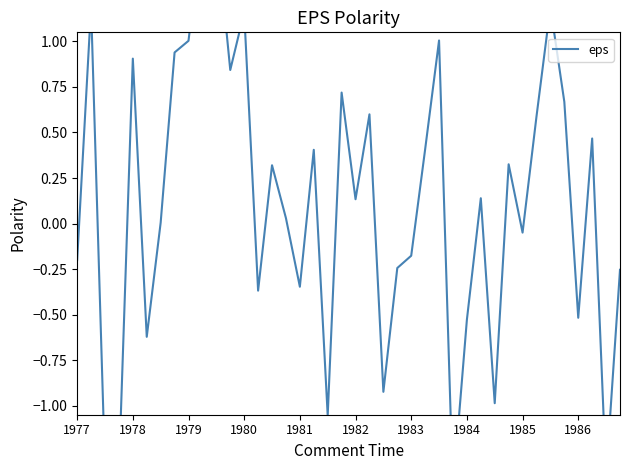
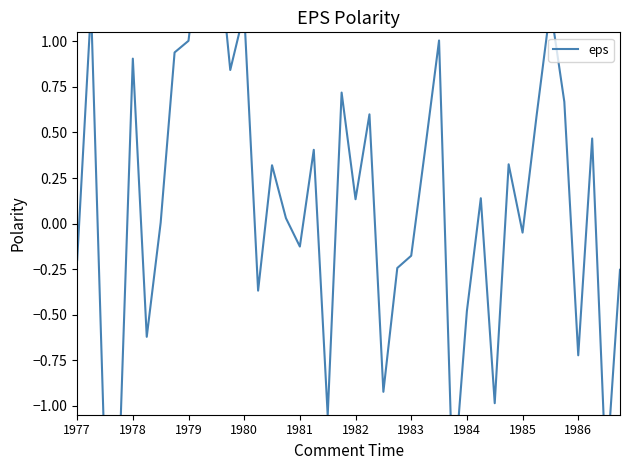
1981: -0.35 -> -0.13
1984: -0.53 -> -0.48
1986: -0.52 -> -0.72
